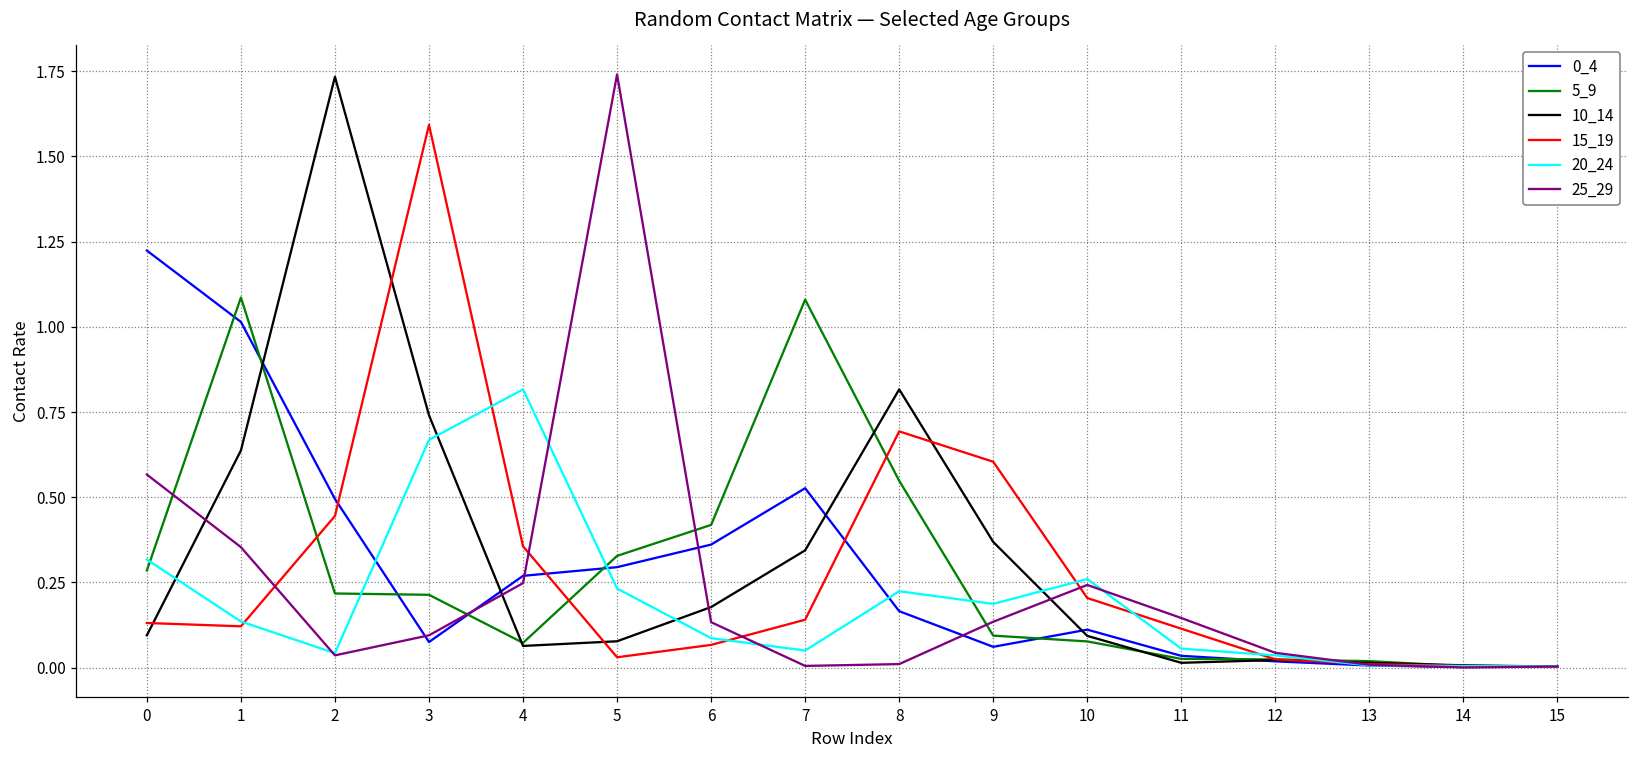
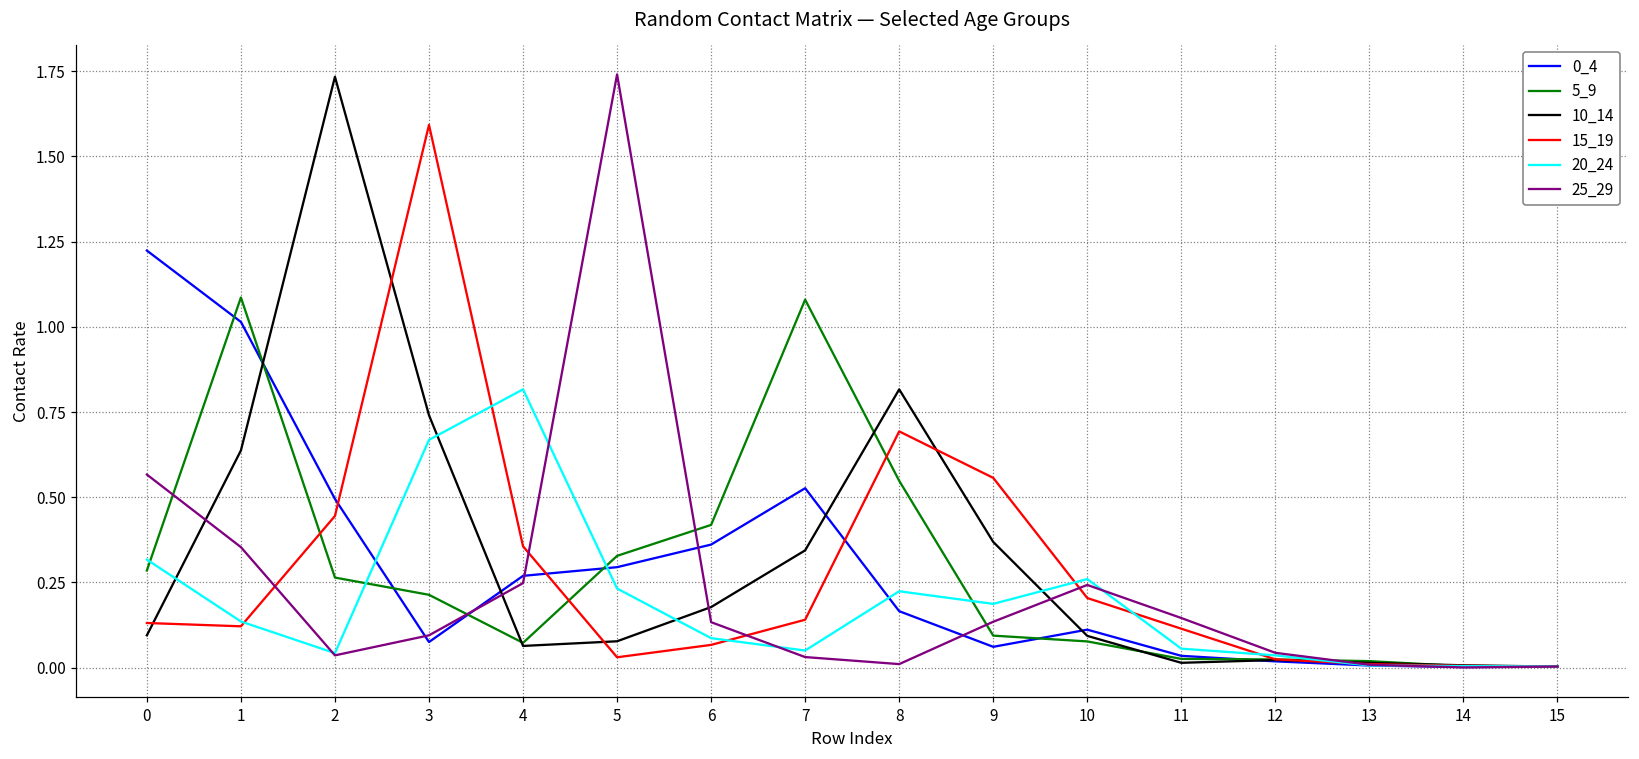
5_9, 2: 0.22 -> 0.26
25_29, 7: 0.01 -> 0.03
15_19, 9: 0.60 -> 0.56
